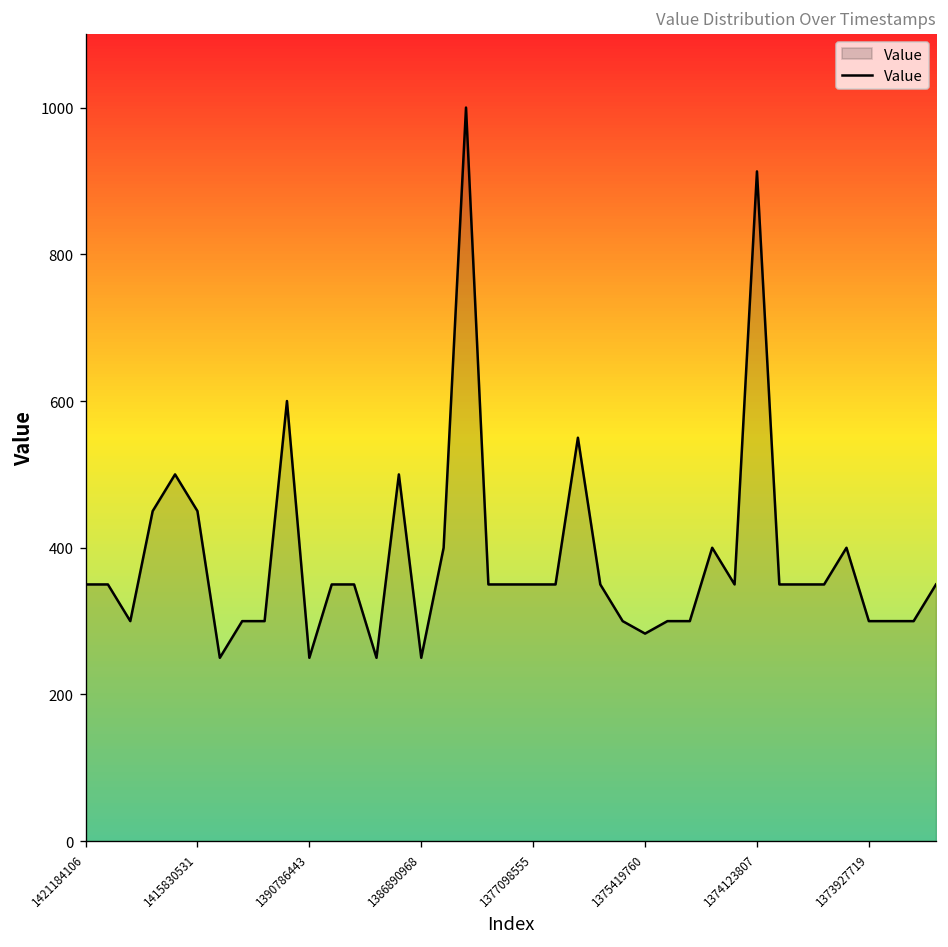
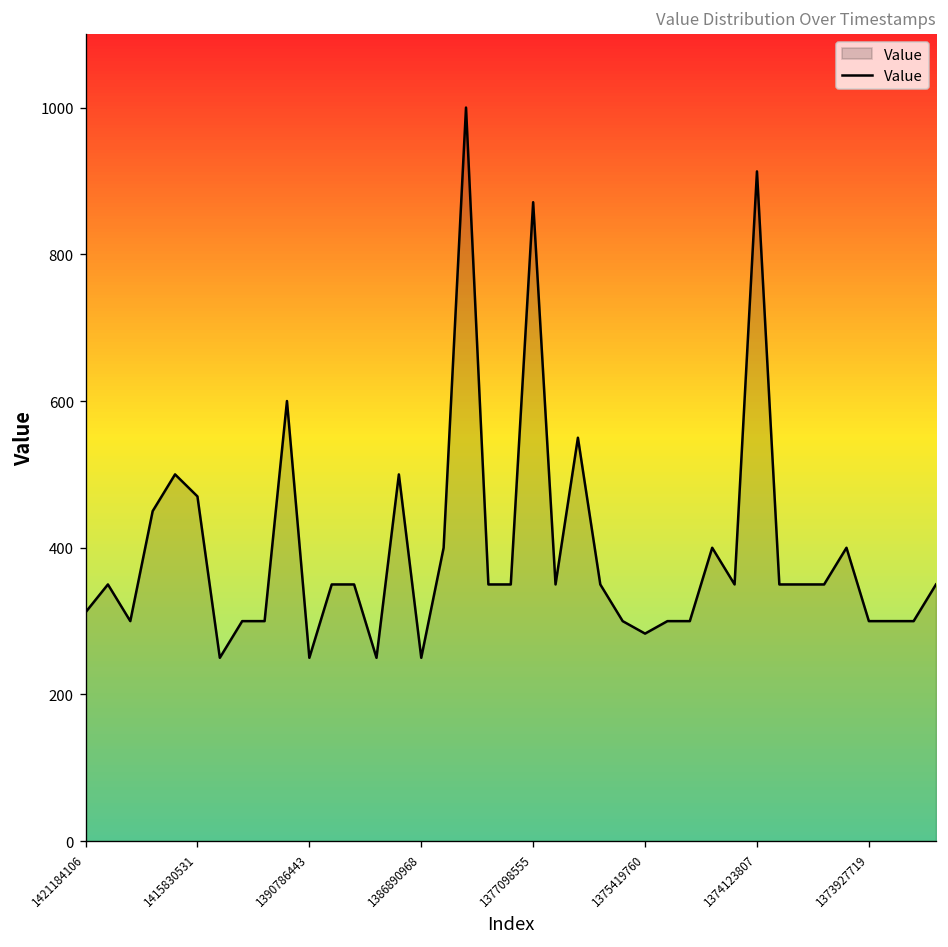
1421184106: 350 -> 310
1415830531: 450 -> 470
1377098555: 350 -> 870
